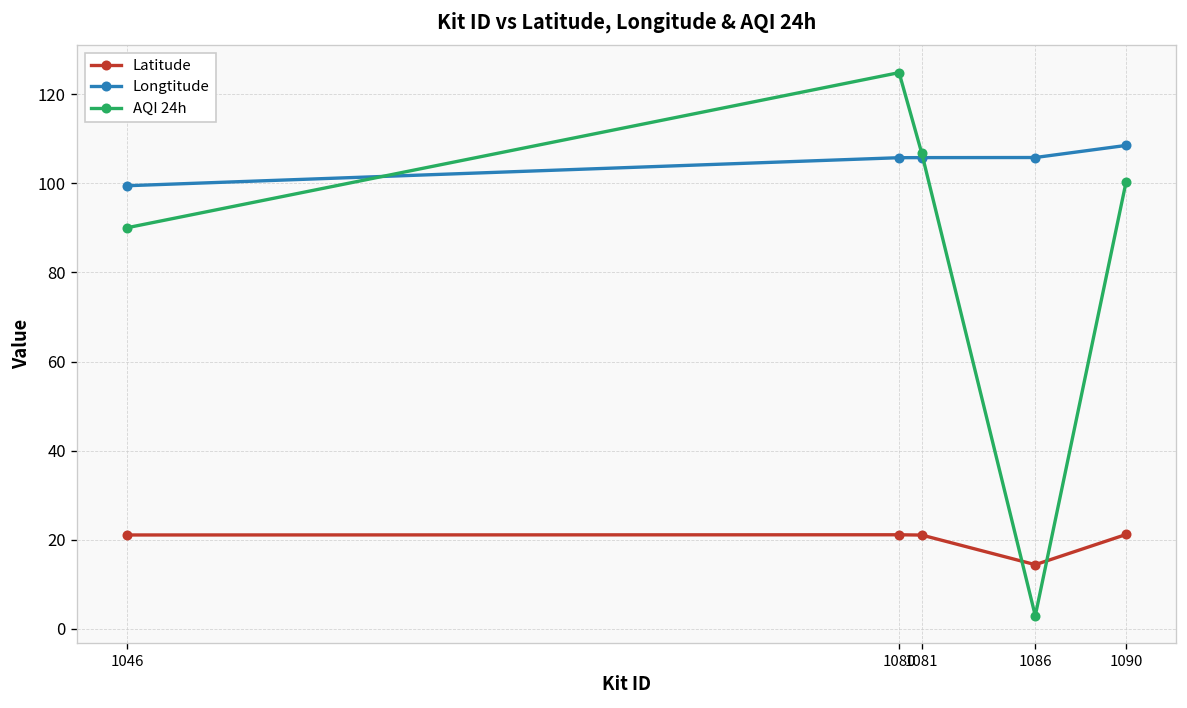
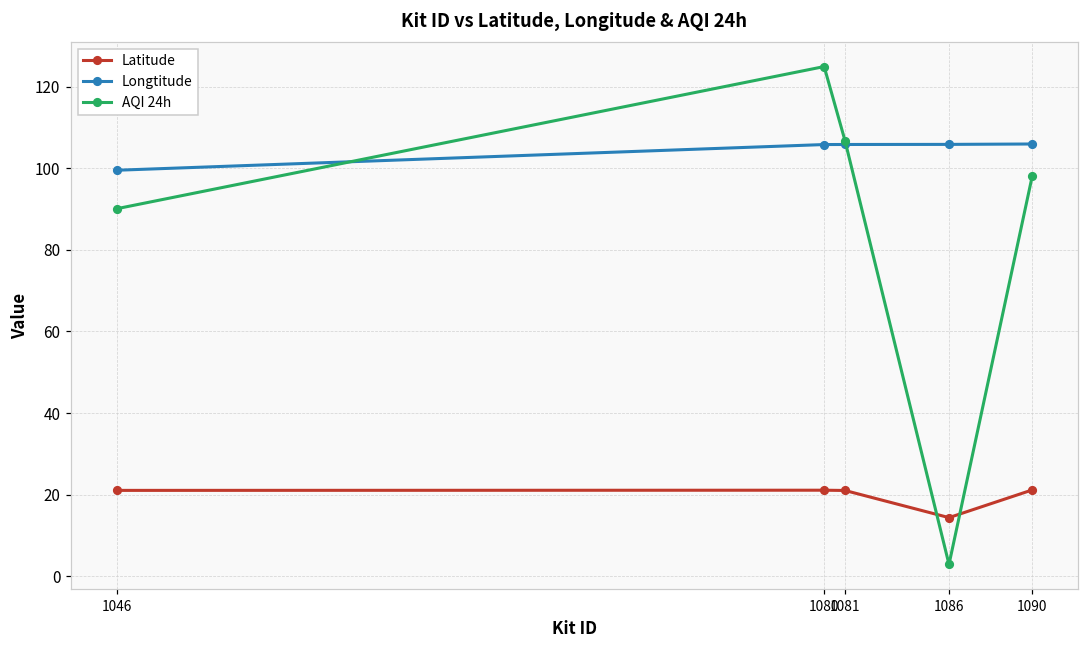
Longtitude, 1090: 109 -> 106
AQI 24h, 1090: 100 -> 98
